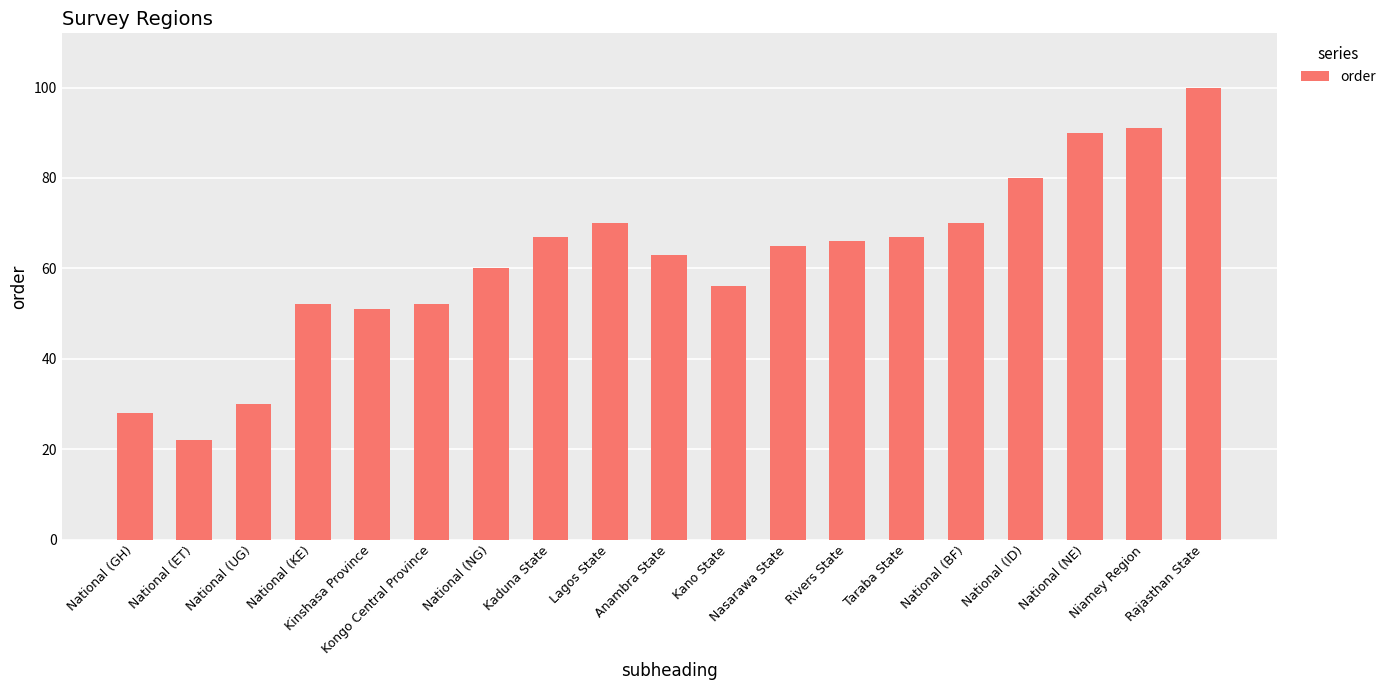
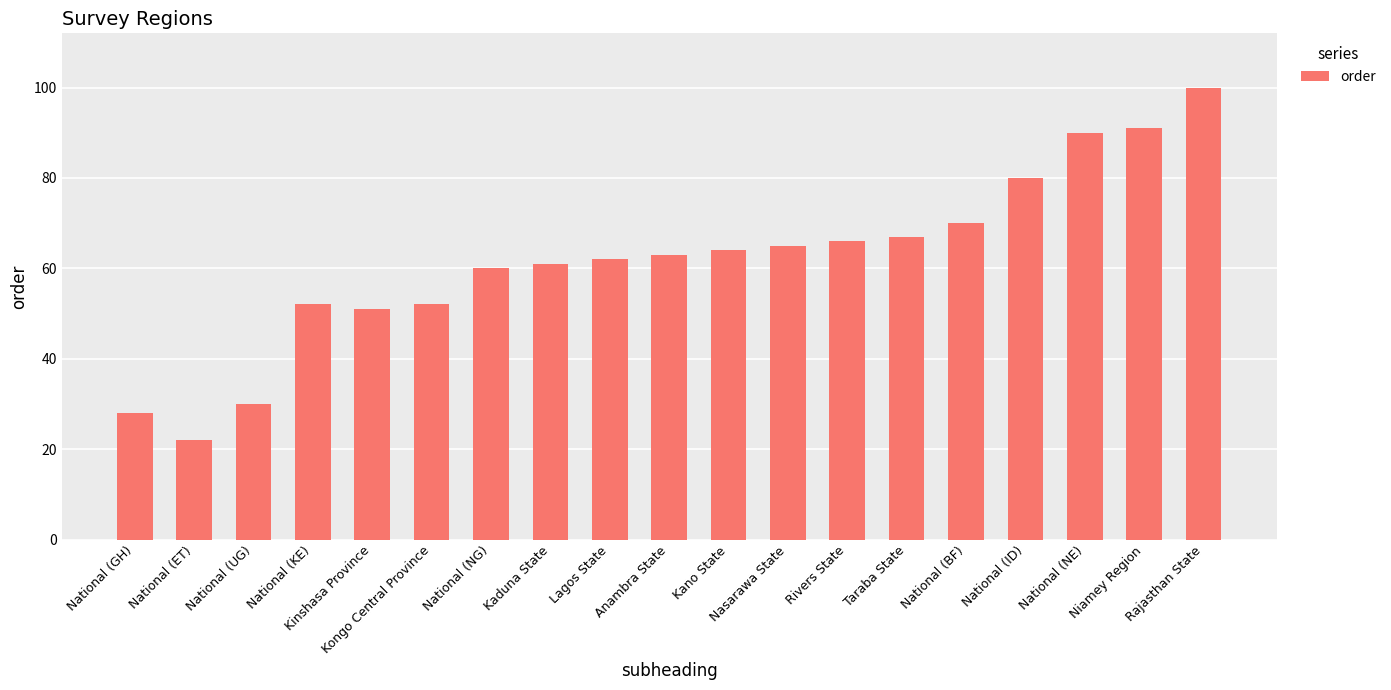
Kaduna State: 67 -> 61
Lagos State: 70 -> 62
Kano State: 56 -> 64
